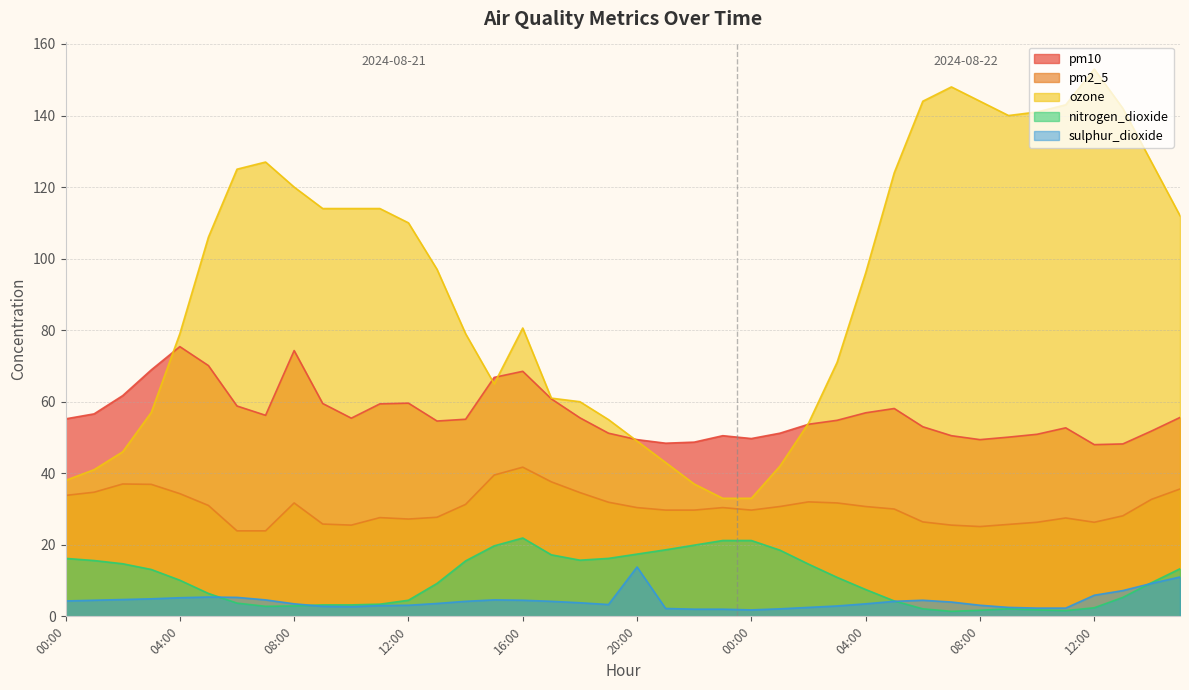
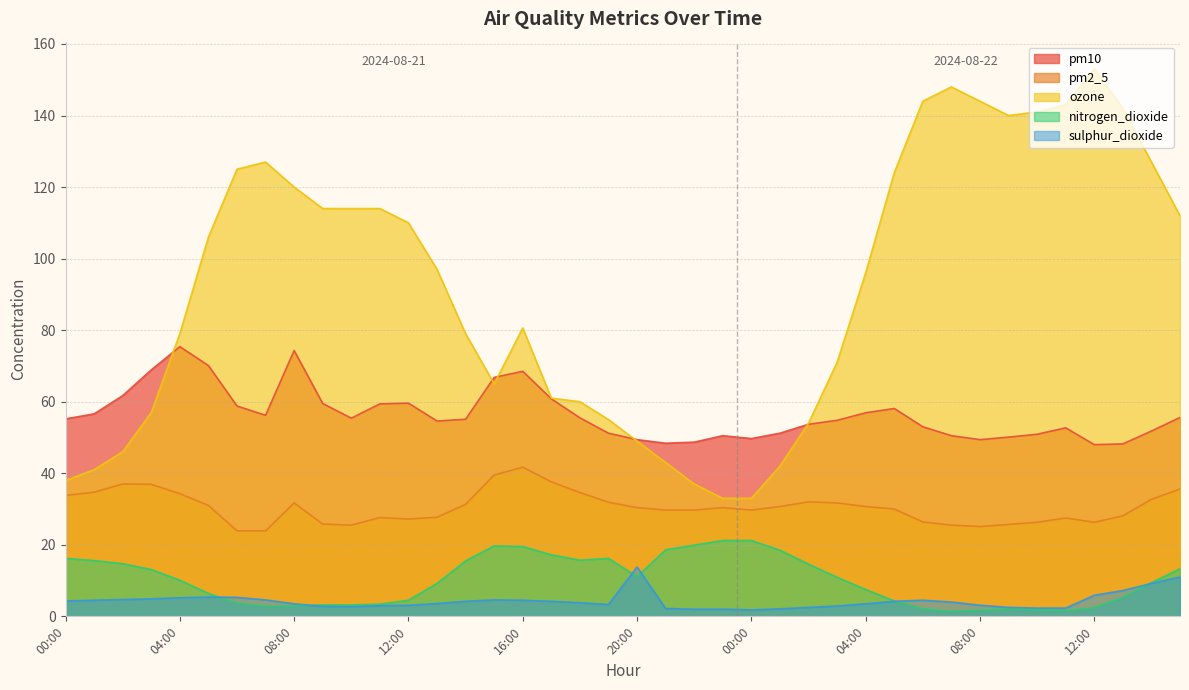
nitrogen_dioxide, 16:00: 22 -> 20
nitrogen_dioxide, 20:00: 17 -> 11
